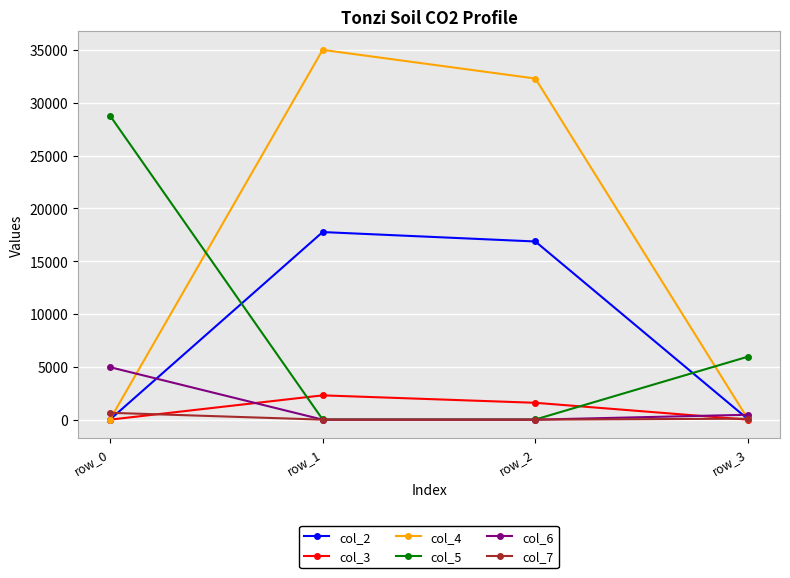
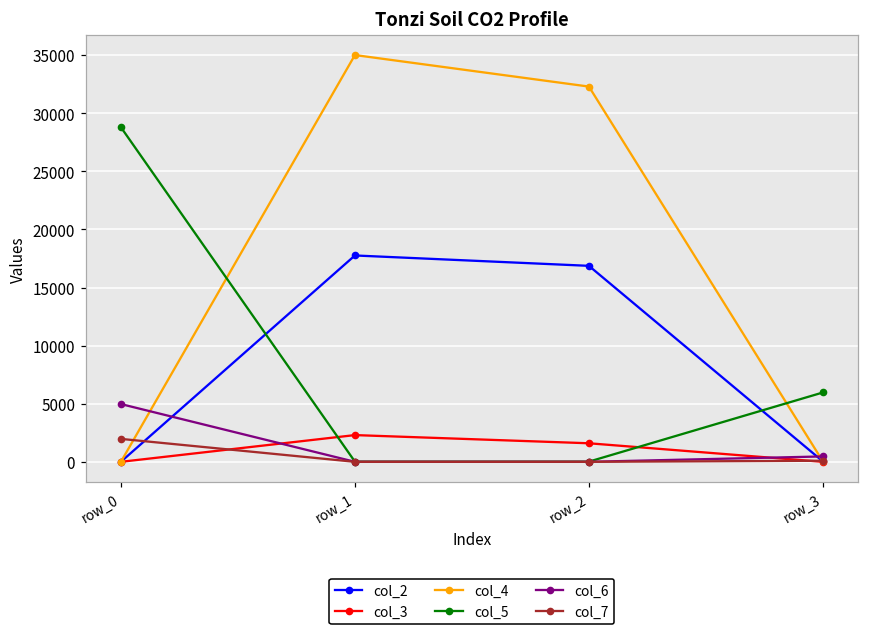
col_7, row_0: 700 -> 2000
